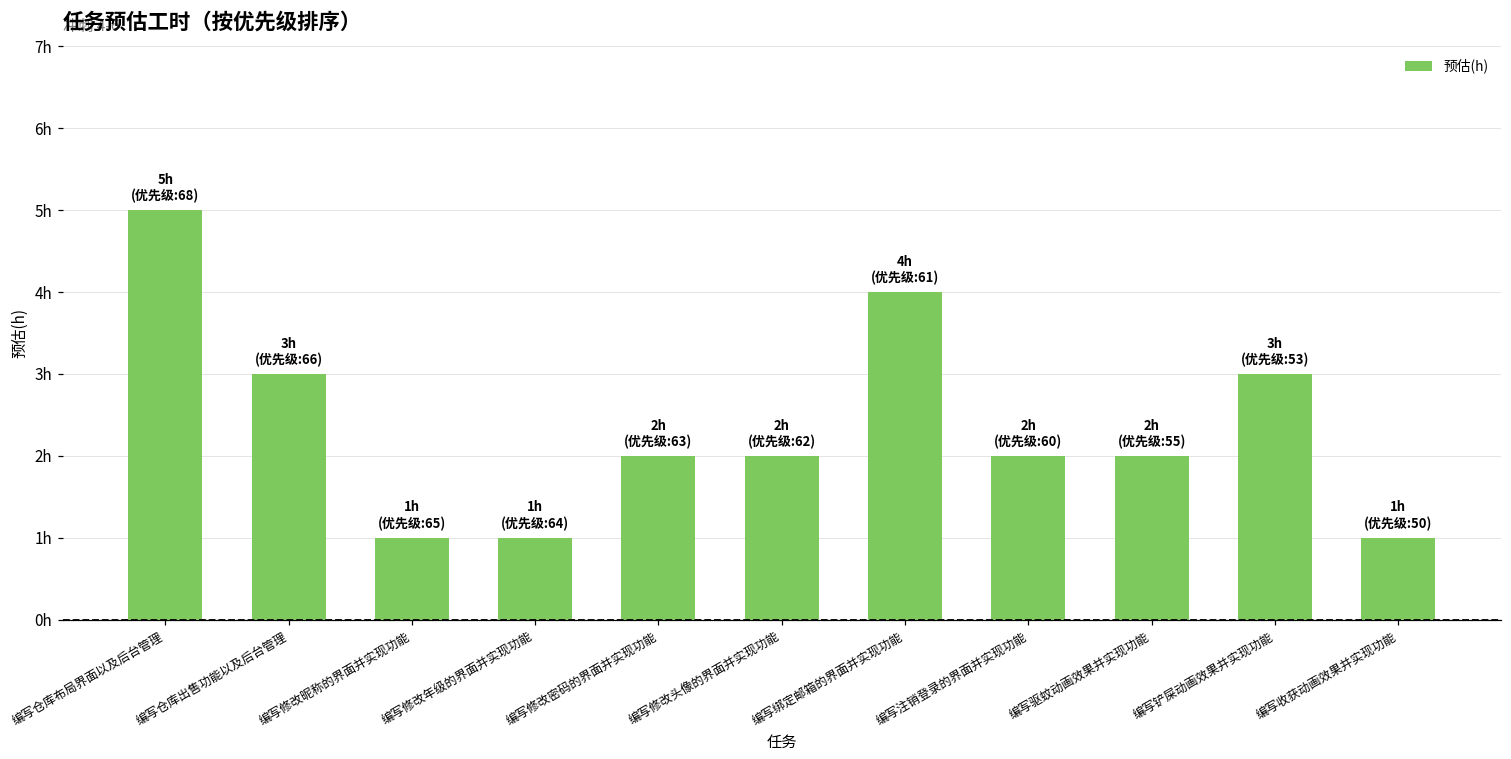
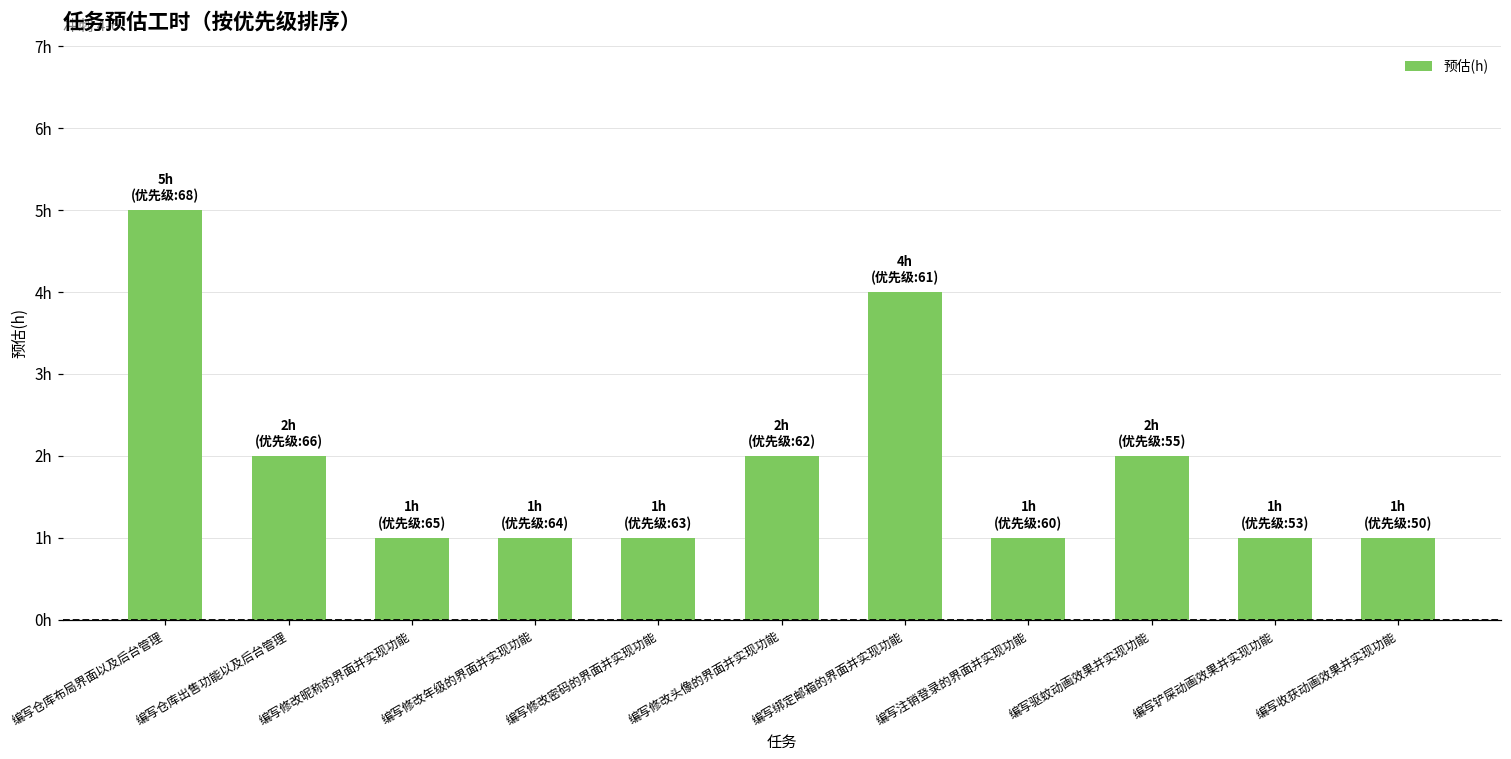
编写仓库出售功能以及后台管理: 3h -> 2h
编写修改密码的界面并实现功能: 2h -> 1h
编写注销登录的界面并实现功能: 2h -> 1h
编写铲屎动画效果并实现功能: 3h -> 1h
